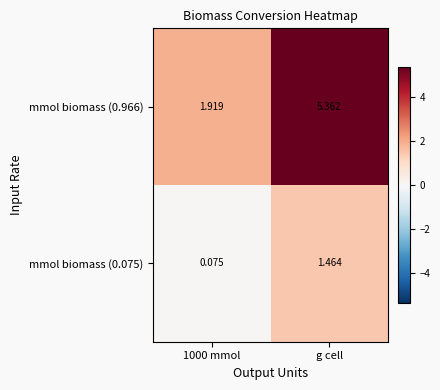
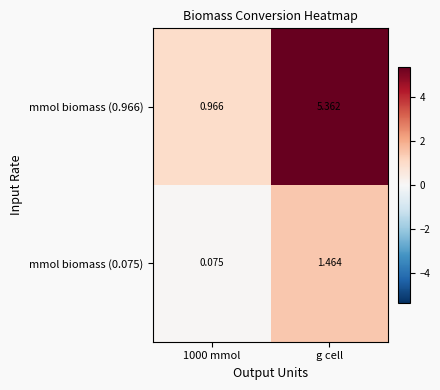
mmol biomass (0.966), 1000 mmol: 1.919 -> 0.966
